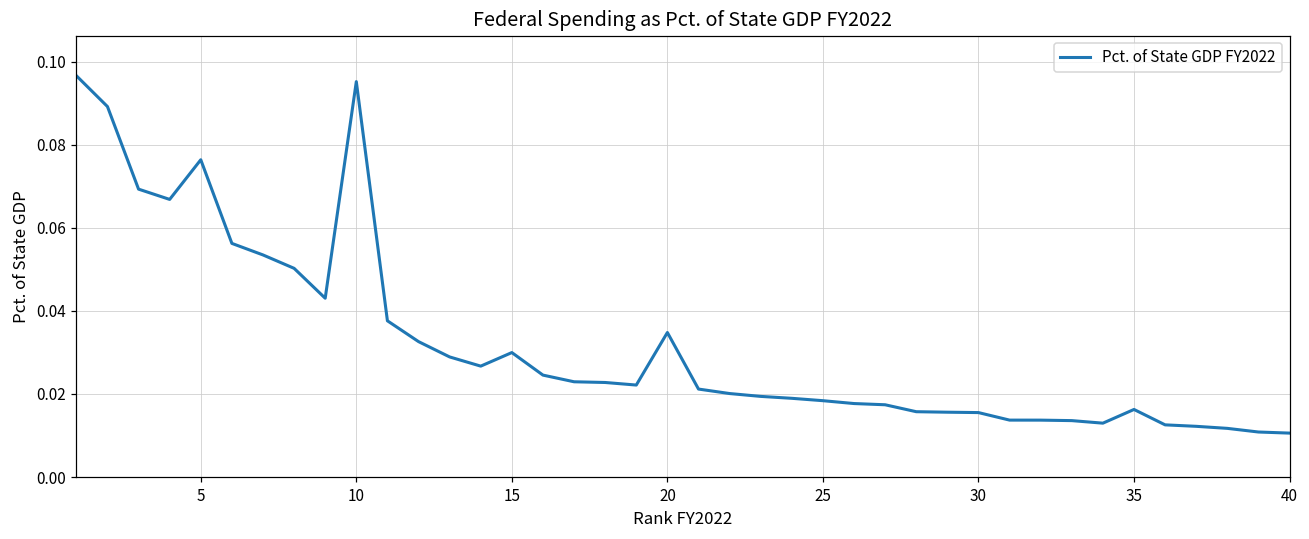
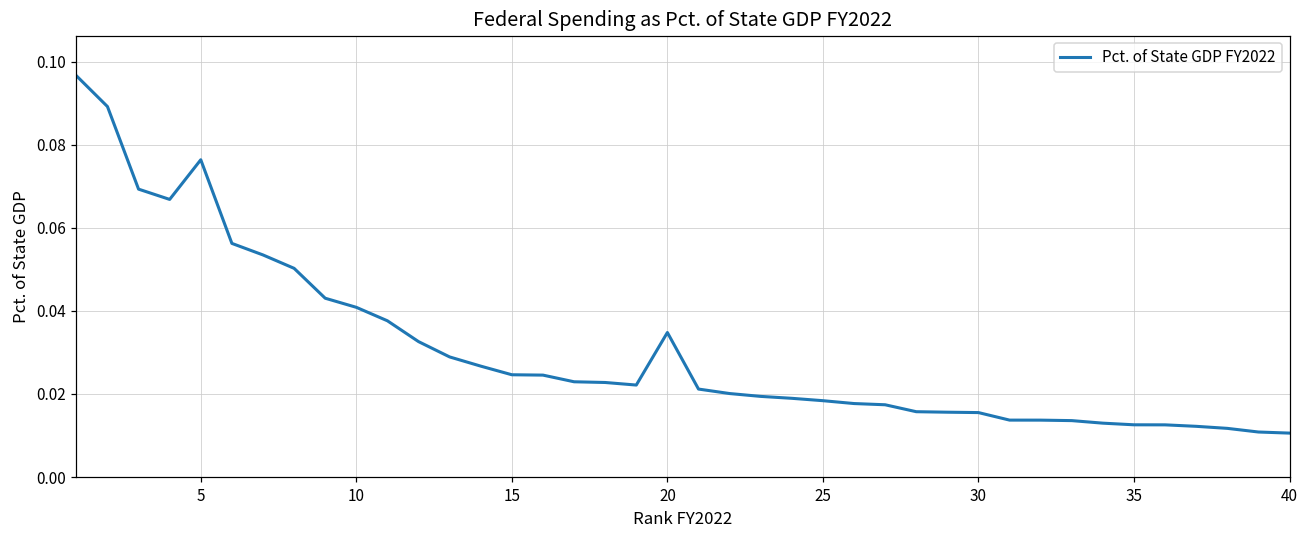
10: 0.095 -> 0.041
15: 0.030 -> 0.025
35: 0.016 -> 0.013
